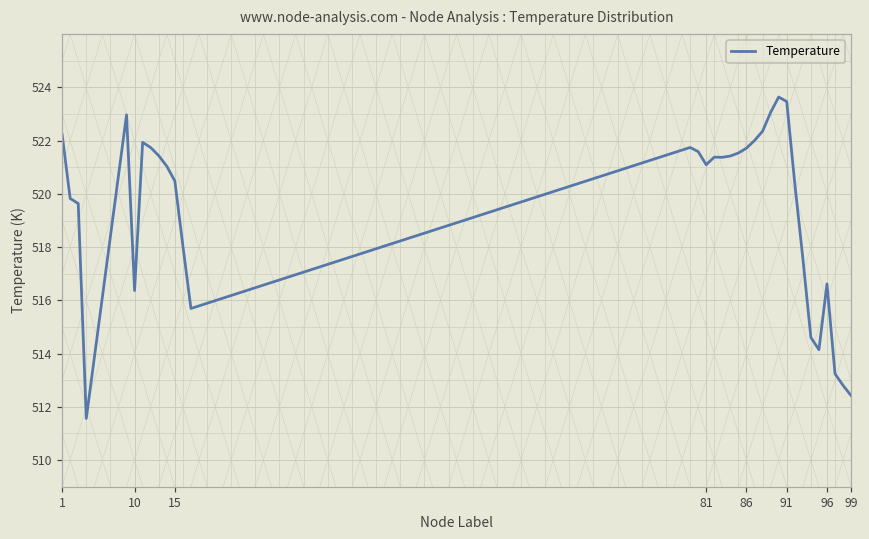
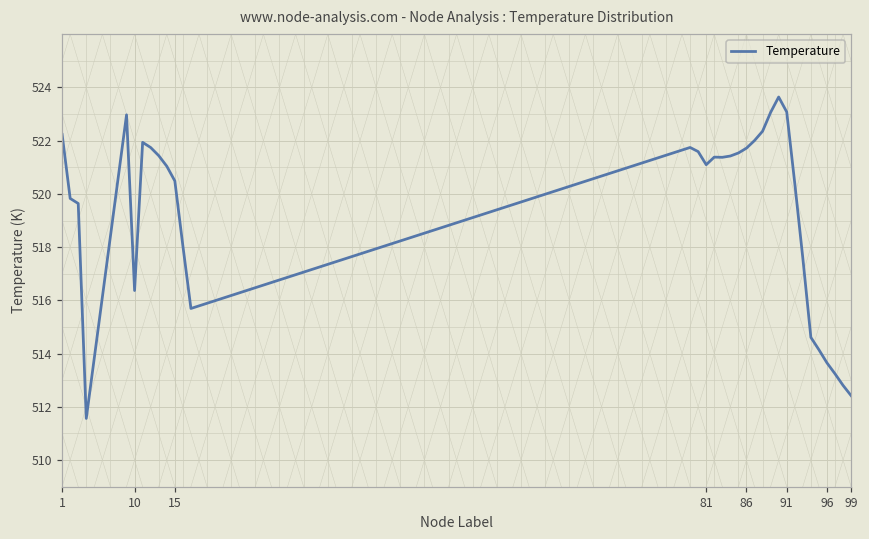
Temperature, 91: 523.5 -> 523.1
Temperature, 96: 516.6 -> 513.7
